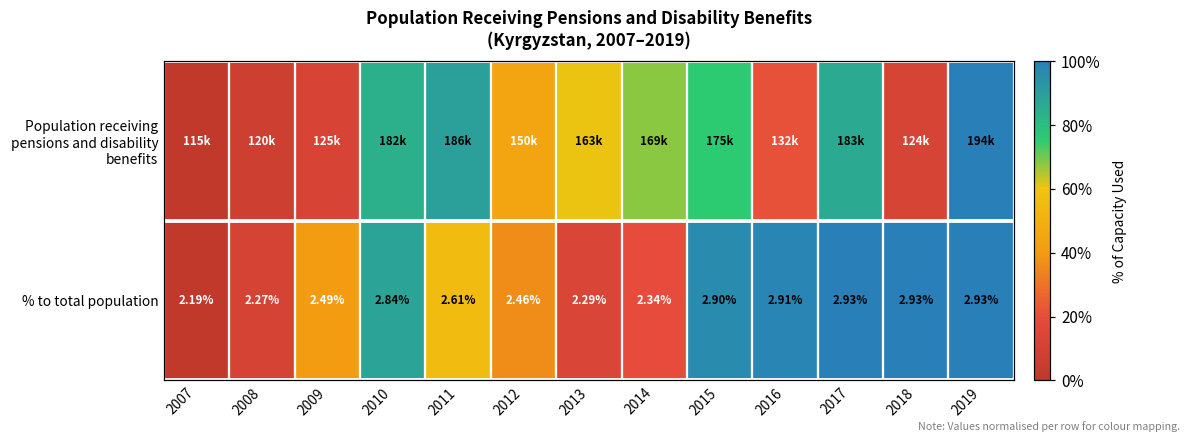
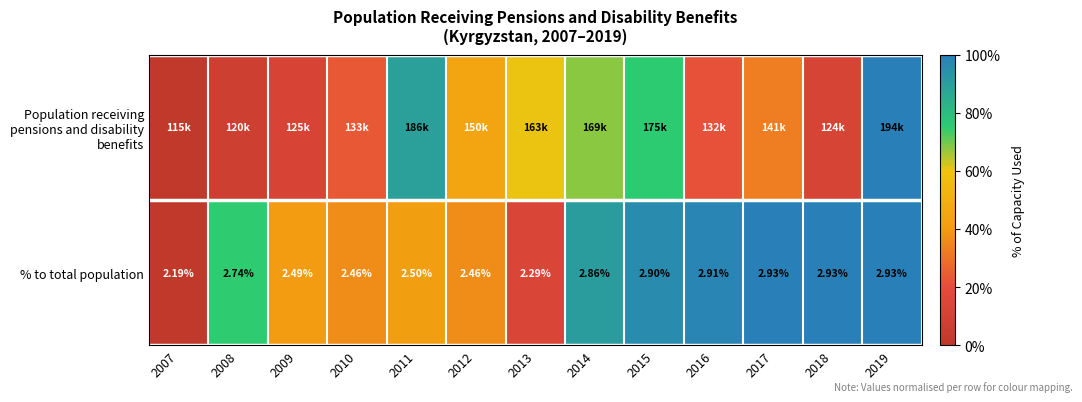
Population receiving pensions and disability benefits, 2010: 182k -> 133k
Population receiving pensions and disability benefits, 2017: 183k -> 141k
% to total population, 2008: 2.27% -> 2.74%
% to total population, 2010: 2.84% -> 2.46%
% to total population, 2011: 2.61% -> 2.50%
% to total population, 2014: 2.34% -> 2.86%
